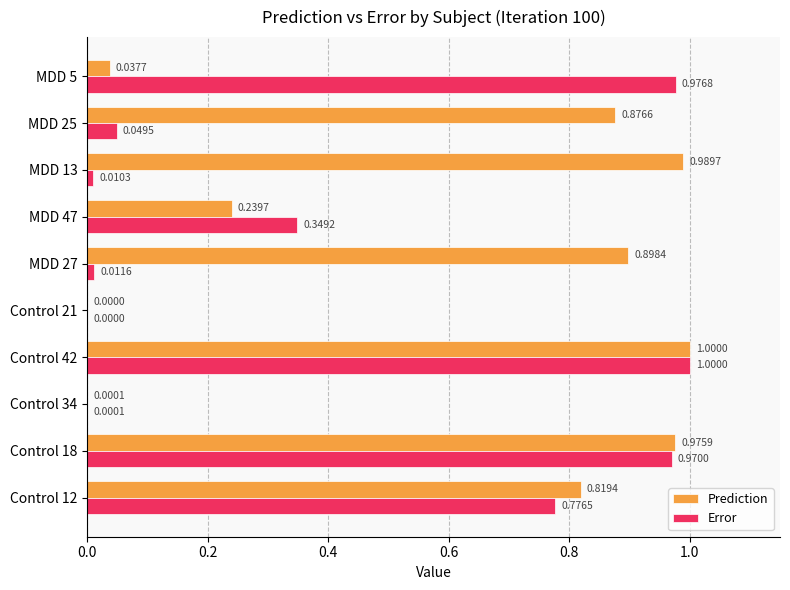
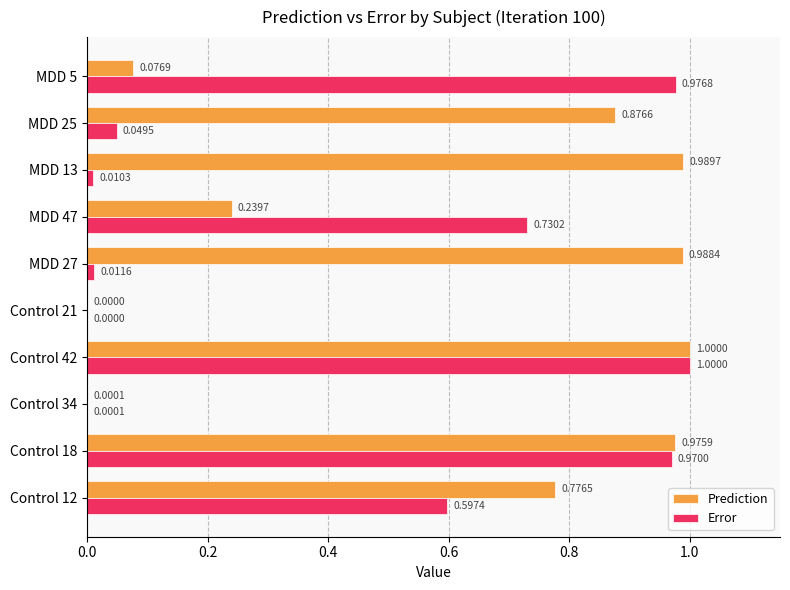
Prediction, MDD 5: 0.0377 -> 0.0769
Error, MDD 47: 0.3492 -> 0.7302
Prediction, MDD 27: 0.8984 -> 0.9884
Prediction, Control 12: 0.8194 -> 0.7765
Error, Control 12: 0.7765 -> 0.5974
